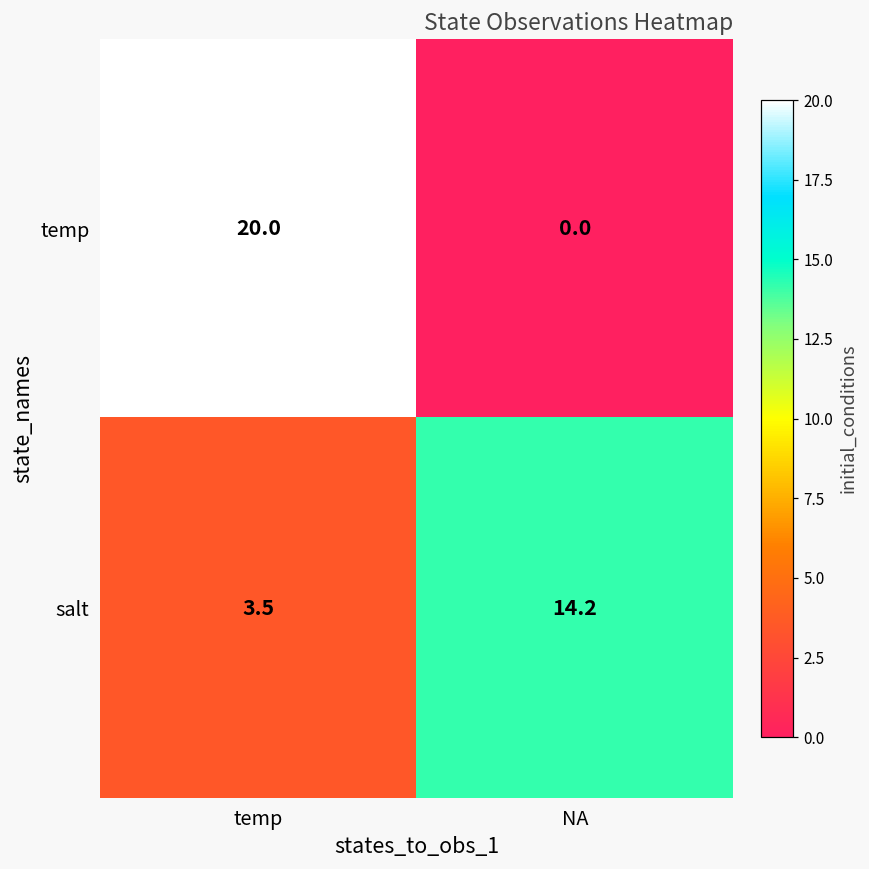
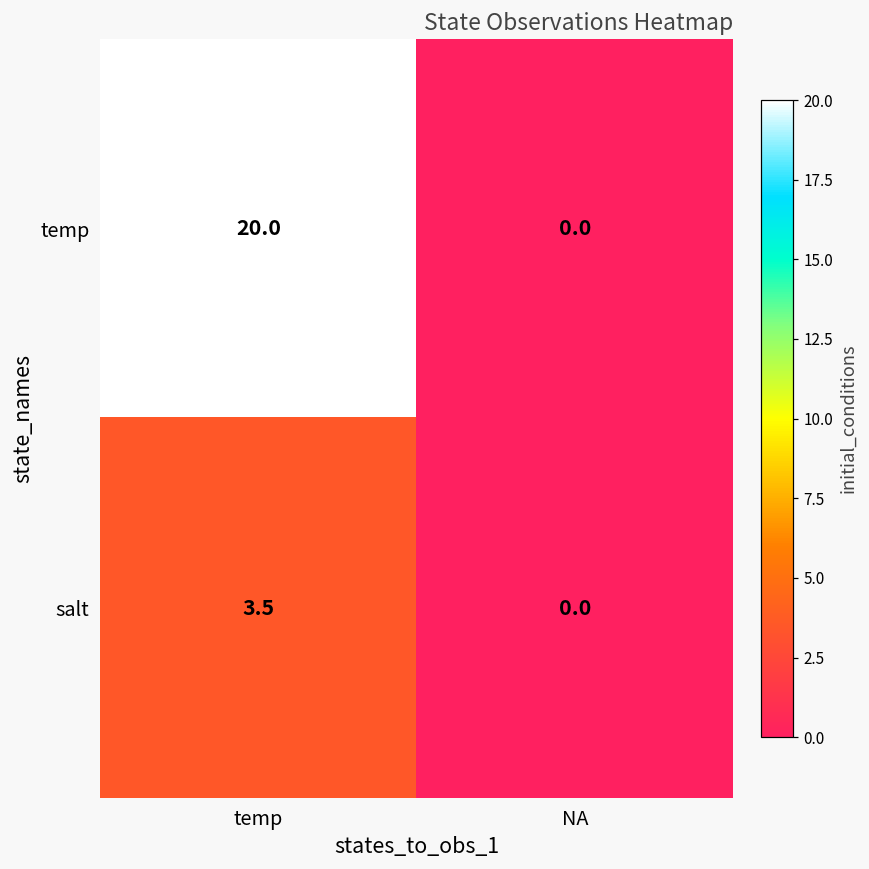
salt, NA: 14.2 -> 0.0
